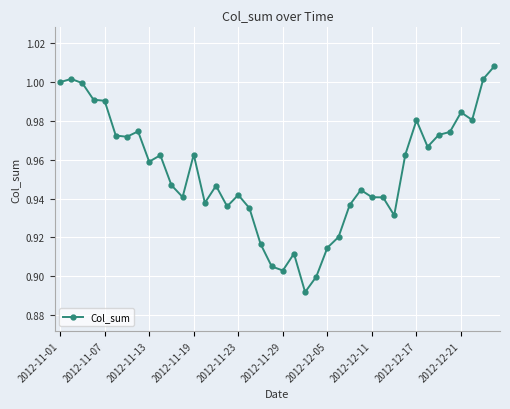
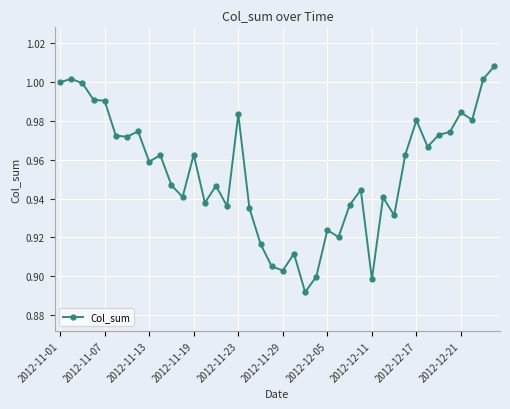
2012-11-23: 0.942 -> 0.983
2012-12-05: 0.915 -> 0.924
2012-12-11: 0.941 -> 0.899
